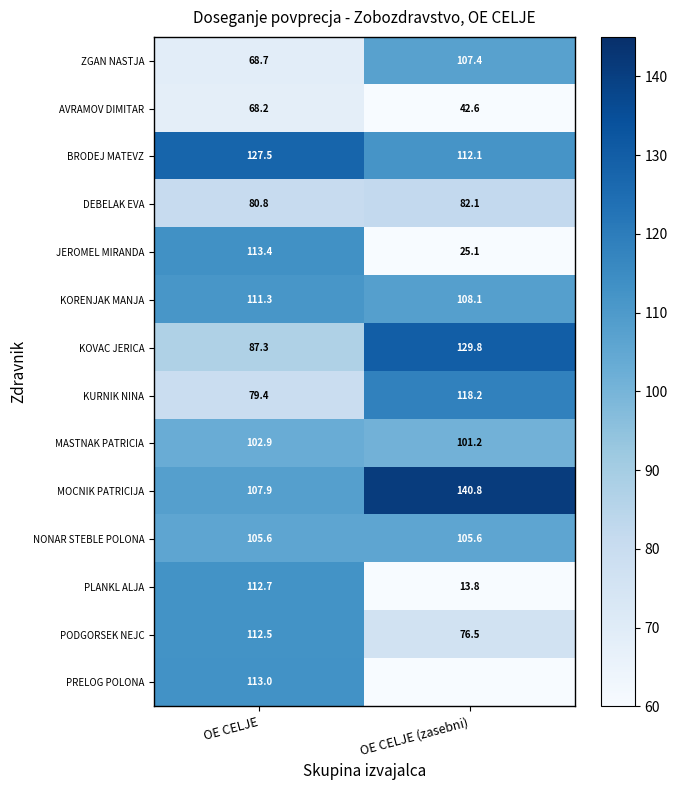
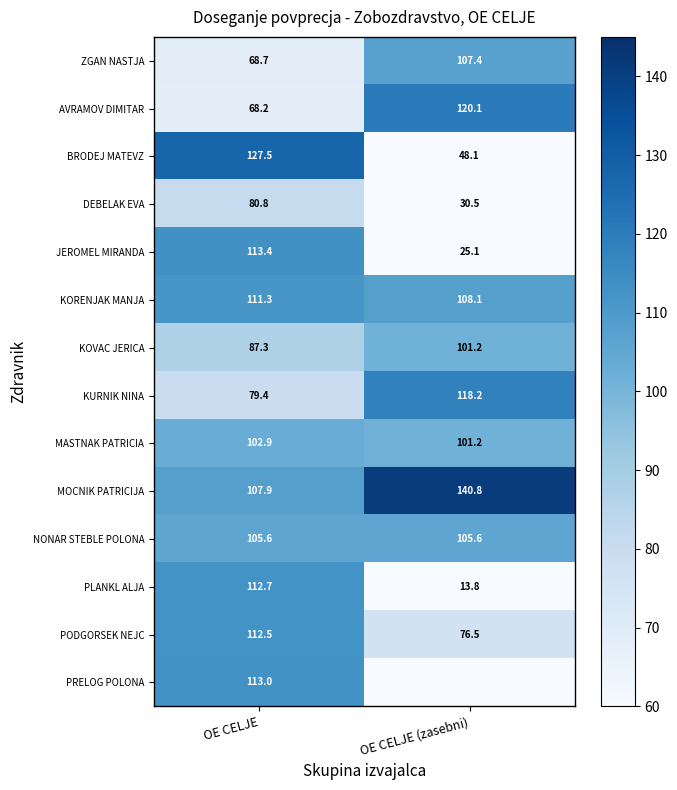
AVRAMOV DIMITAR, OE CELJE (zasebni): 42.6 -> 120.1
BRODEJ MATEVZ, OE CELJE (zasebni): 112.1 -> 48.1
DEBELAK EVA, OE CELJE (zasebni): 82.1 -> 30.5
KOVAC JERICA, OE CELJE (zasebni): 129.8 -> 101.2
